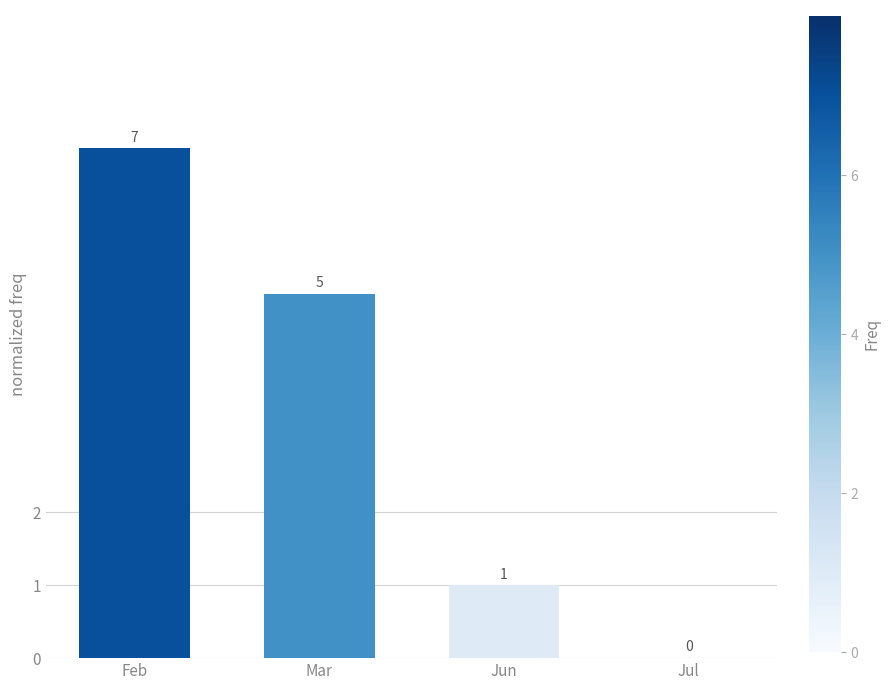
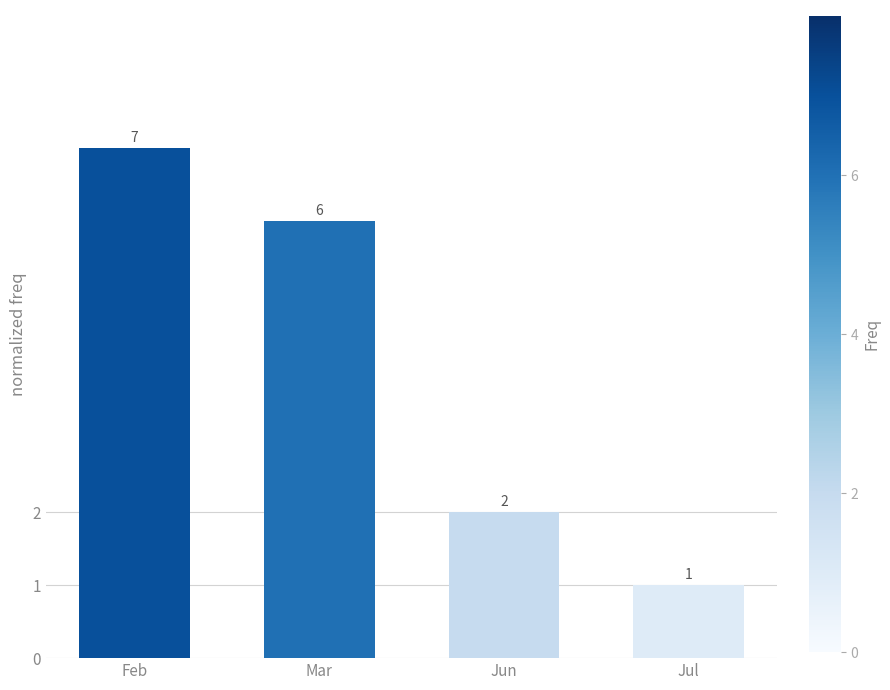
Mar: 5 -> 6
Jun: 1 -> 2
Jul: 0 -> 1
